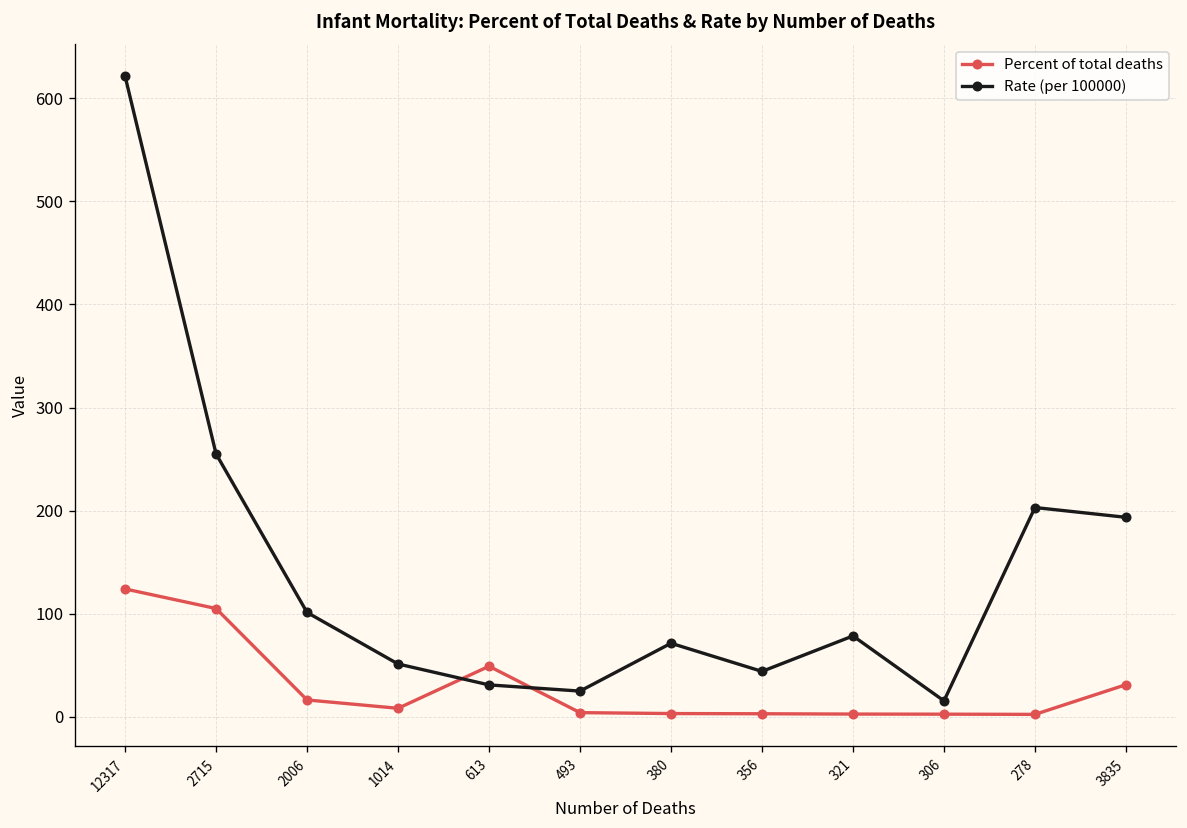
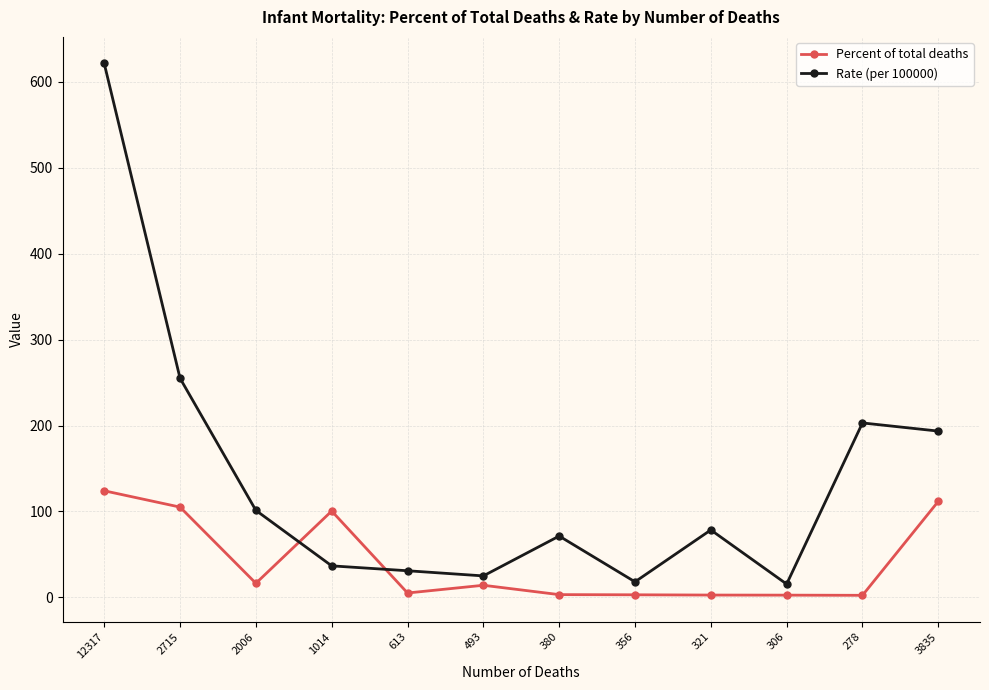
Percent of total deaths, 1014: 10 -> 100
Rate (per 100000), 1014: 50 -> 40
Percent of total deaths, 613: 50 -> 10
Percent of total deaths, 493: 0 -> 10
Rate (per 100000), 356: 40 -> 20
Percent of total deaths, 3835: 30 -> 110
